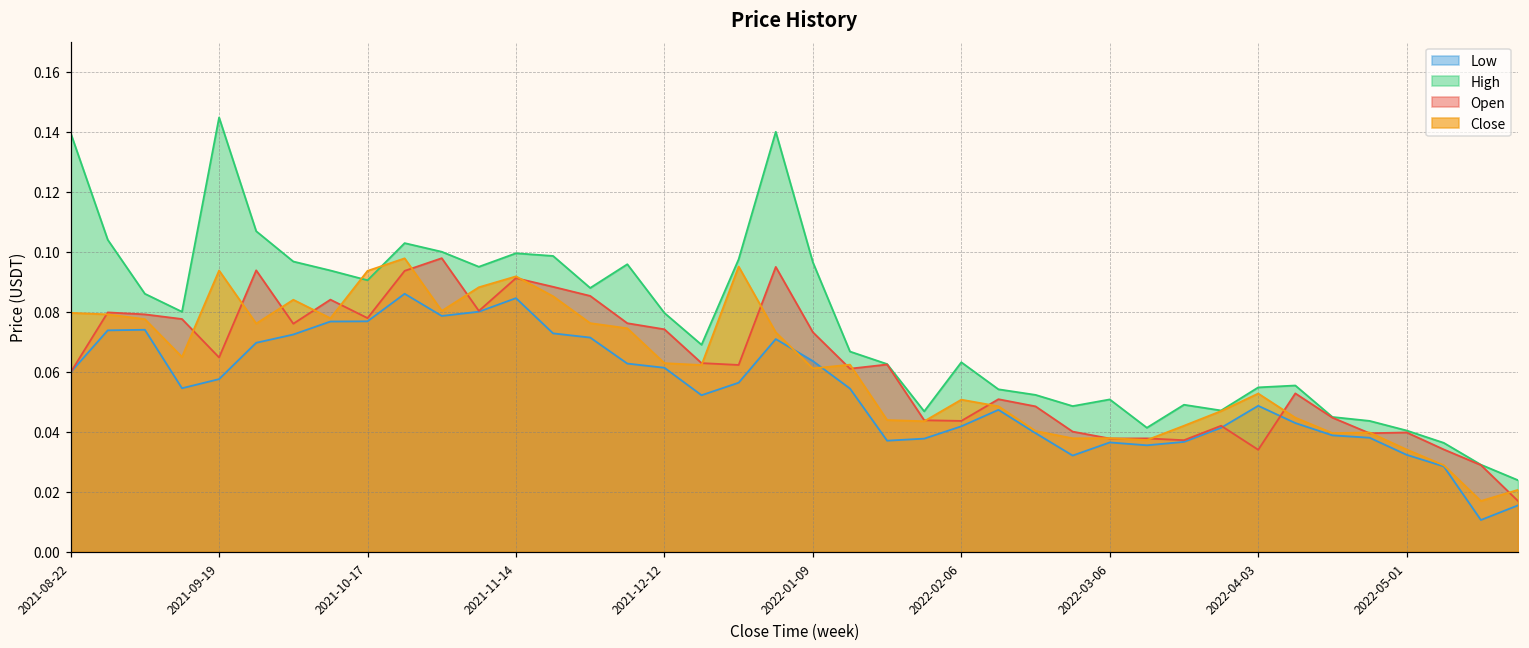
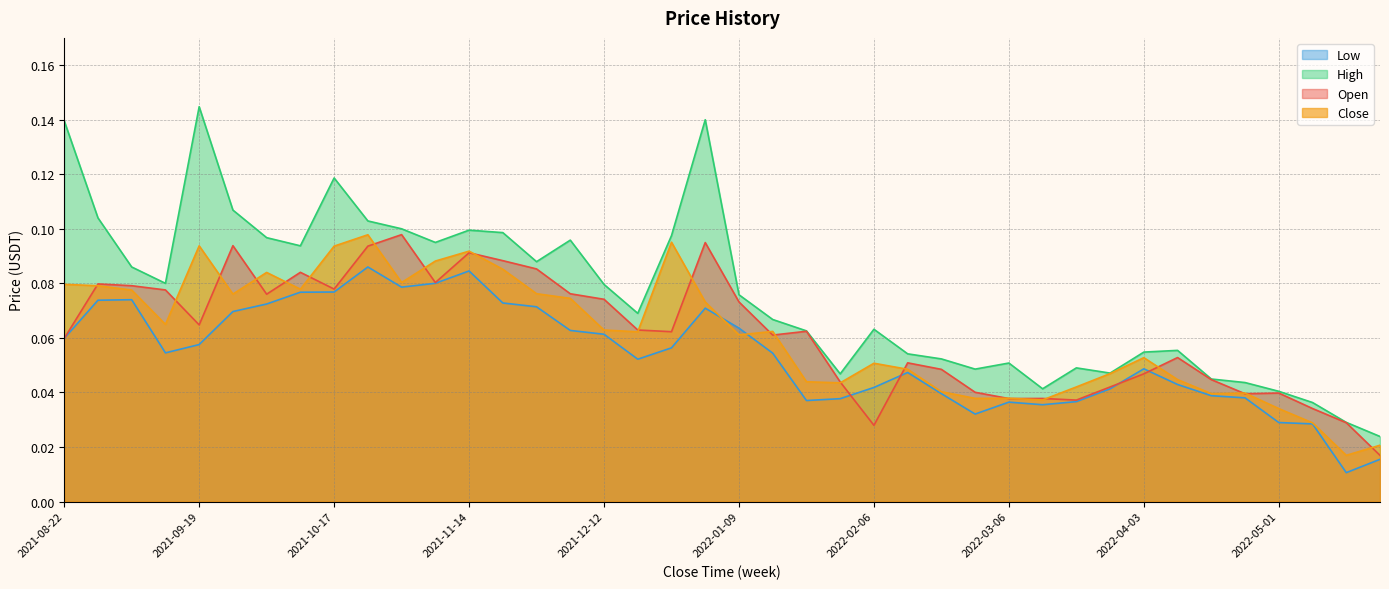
High, 2021-10-17: 0.091 -> 0.119
High, 2022-01-09: 0.097 -> 0.076
Open, 2022-02-06: 0.044 -> 0.028
Open, 2022-04-03: 0.034 -> 0.047
Low, 2022-05-01: 0.032 -> 0.029
